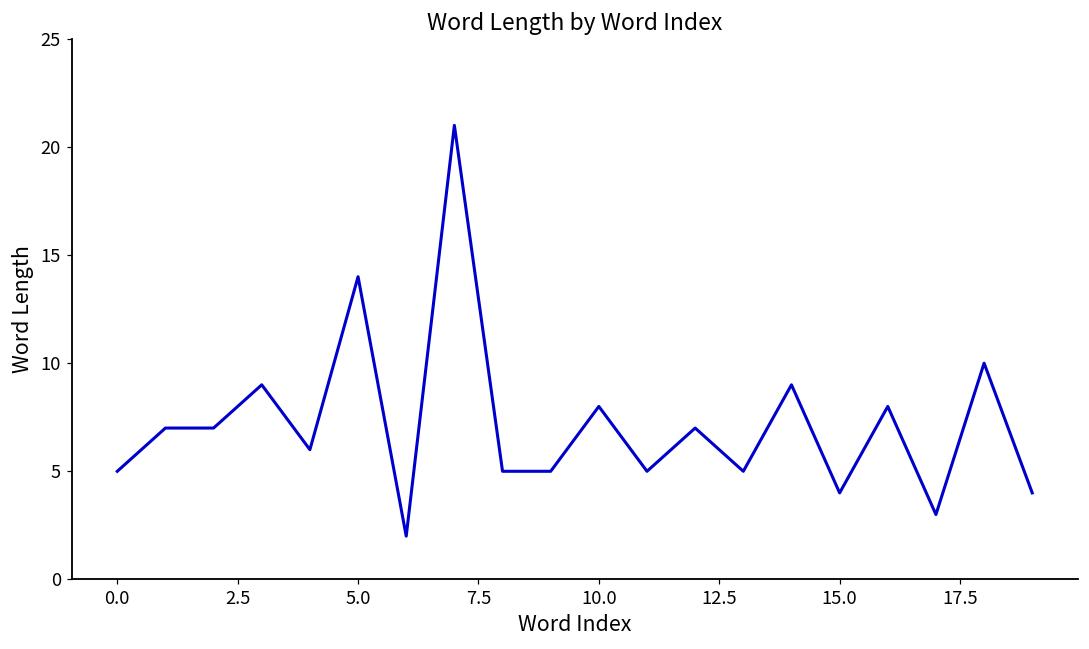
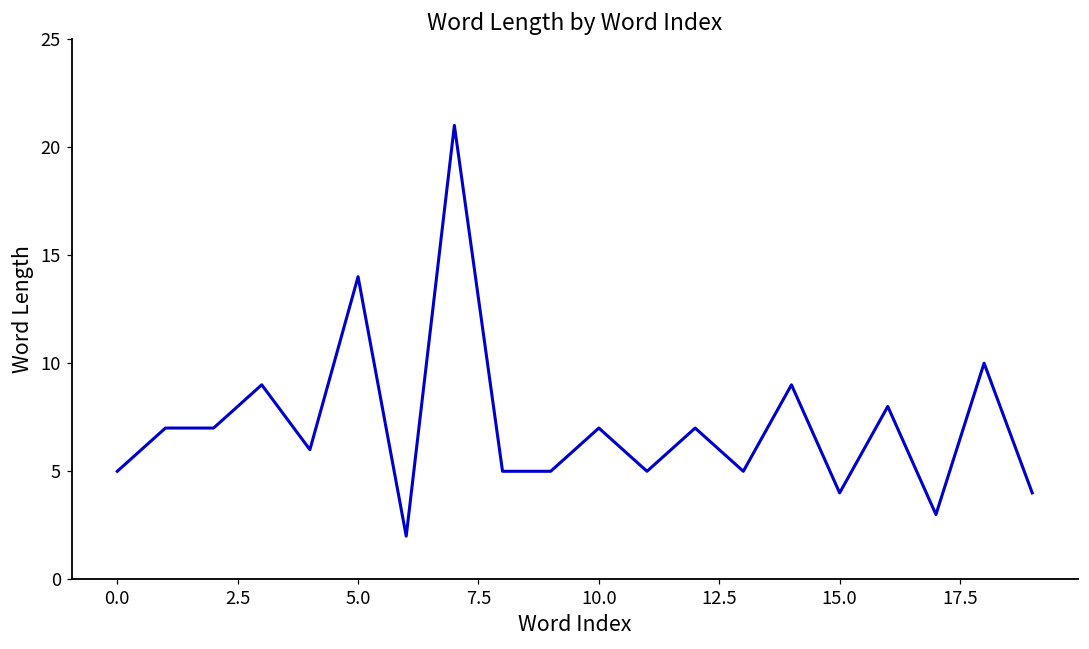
10.0: 8 -> 7
